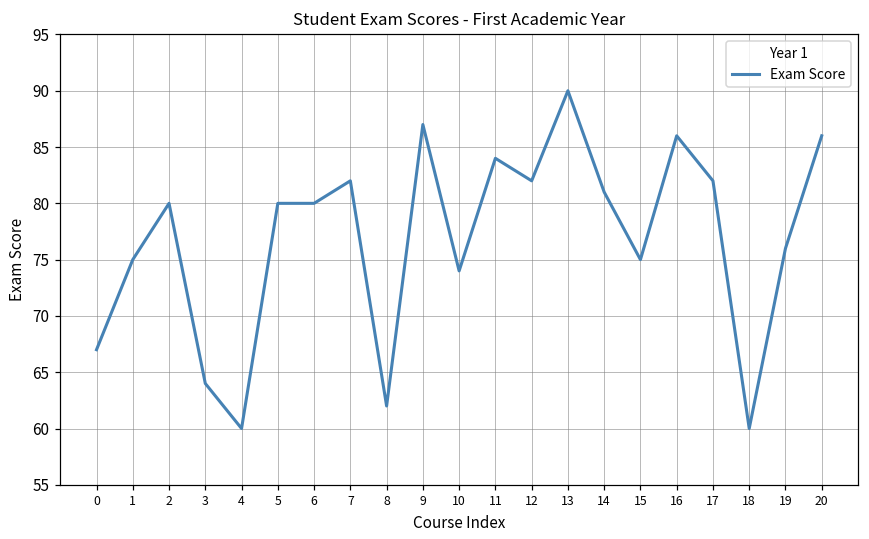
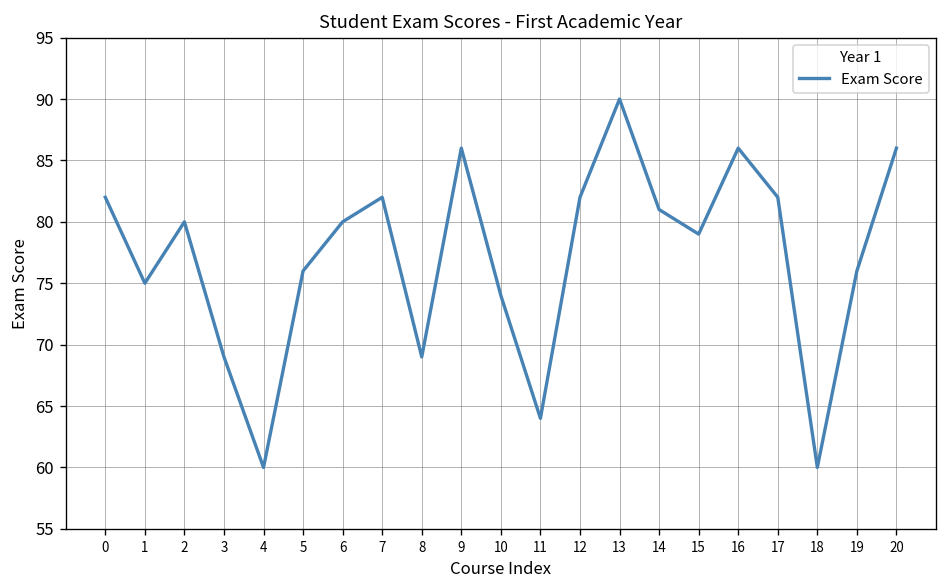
0: 67 -> 82
3: 64 -> 69
5: 80 -> 76
8: 62 -> 69
9: 87 -> 86
11: 84 -> 64
15: 75 -> 79
